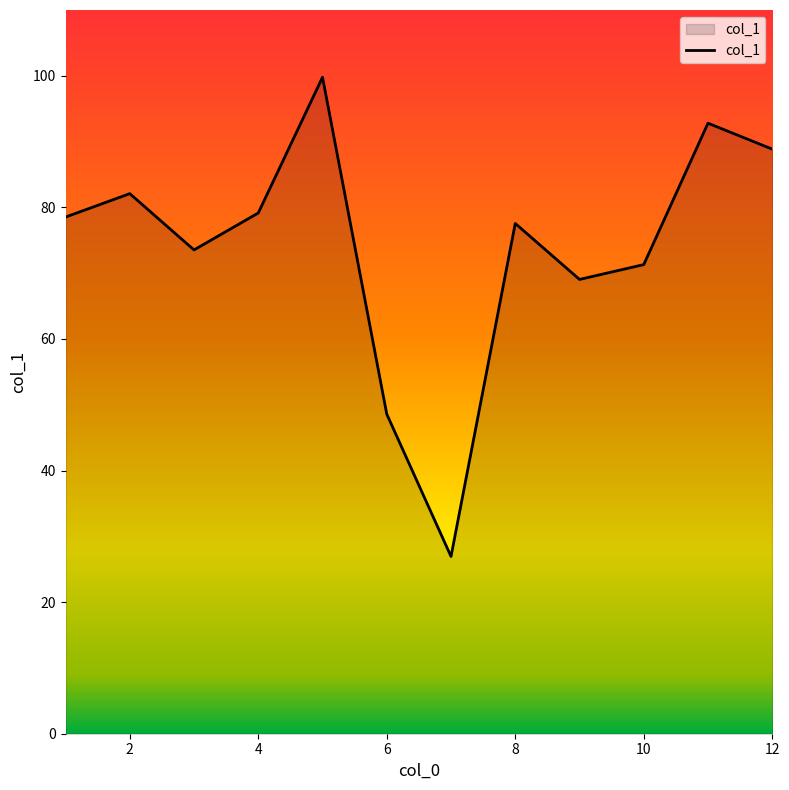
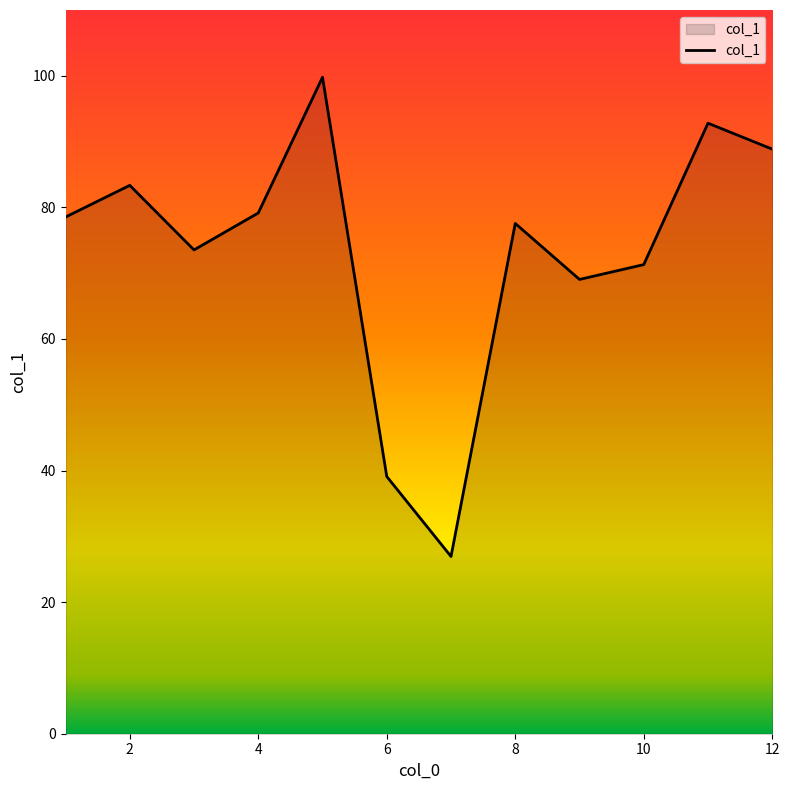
2: 82 -> 83
6: 49 -> 39
